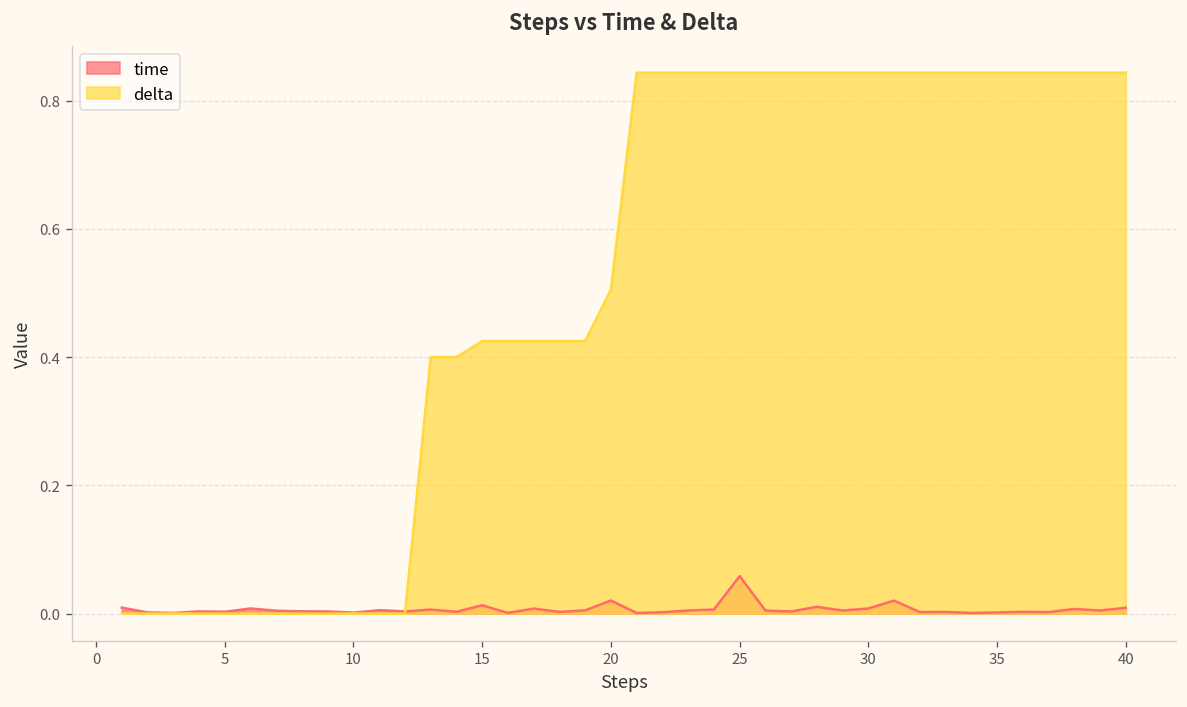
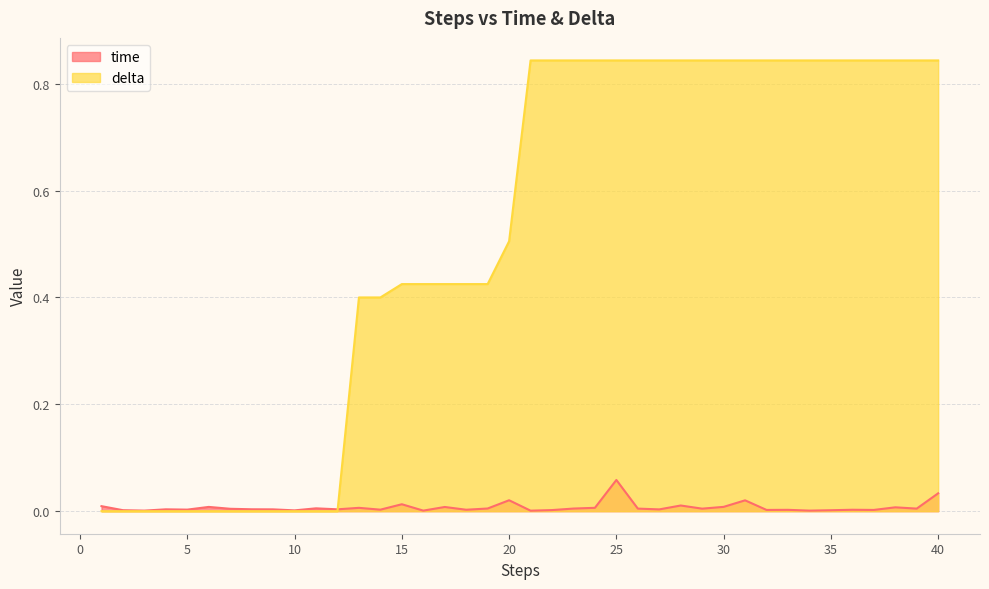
time, 40: 0.01 -> 0.03
